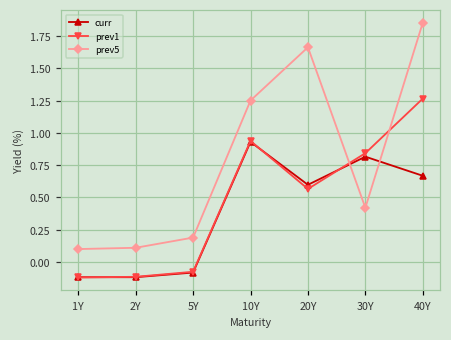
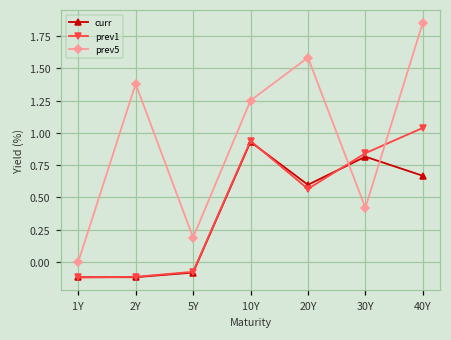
prev5, 1Y: 0.1 -> 0.0
prev5, 2Y: 0.11 -> 1.38
prev5, 20Y: 1.66 -> 1.58
prev1, 40Y: 1.27 -> 1.04
